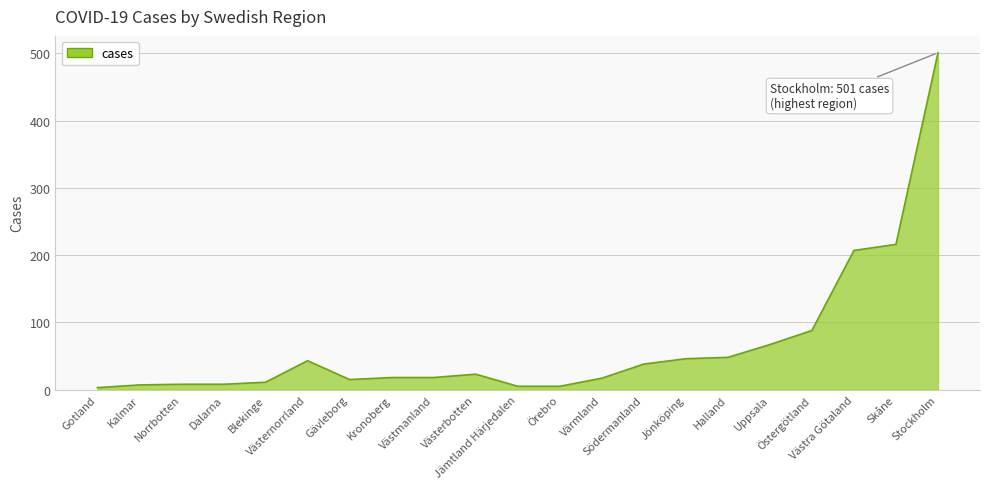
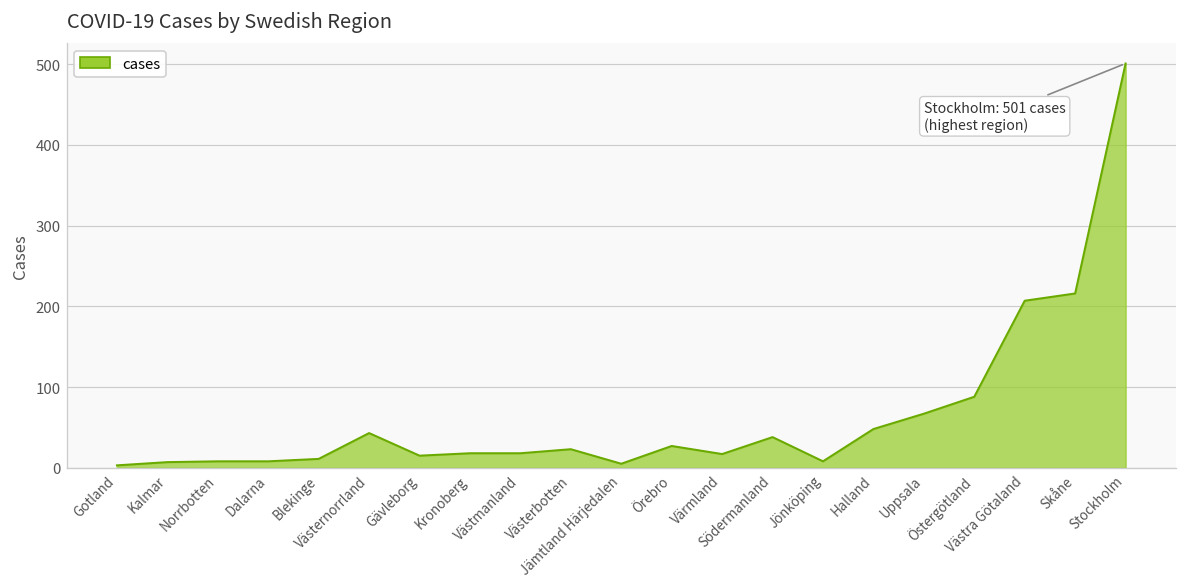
Örebro: 10 -> 30
Jönköping: 50 -> 10
